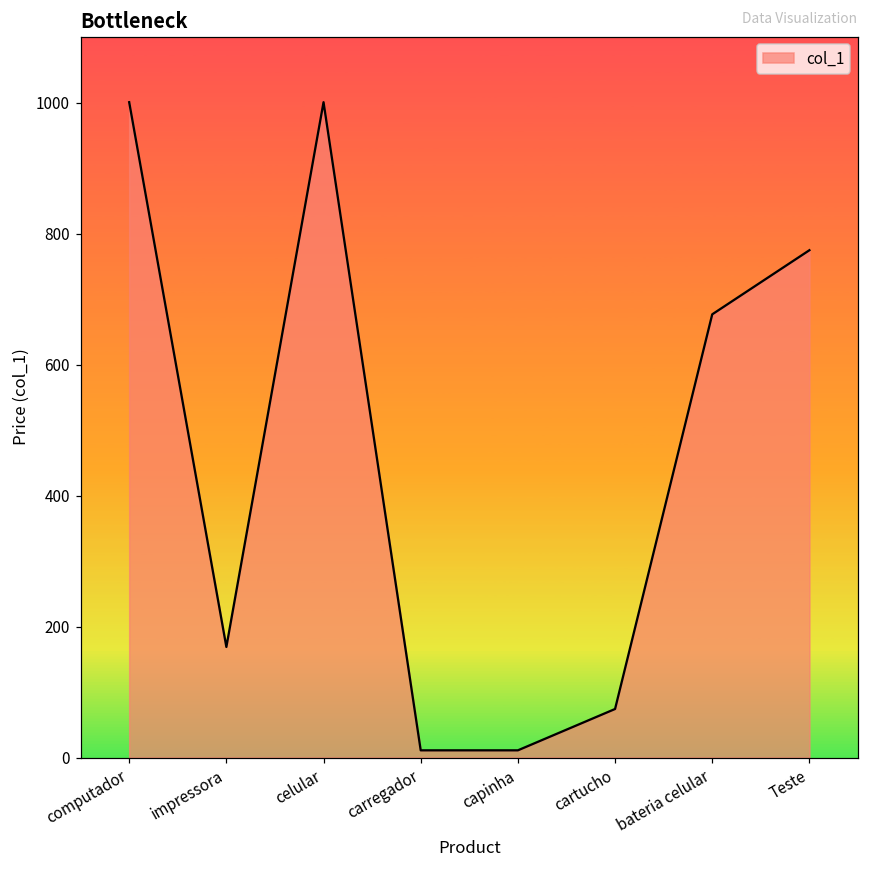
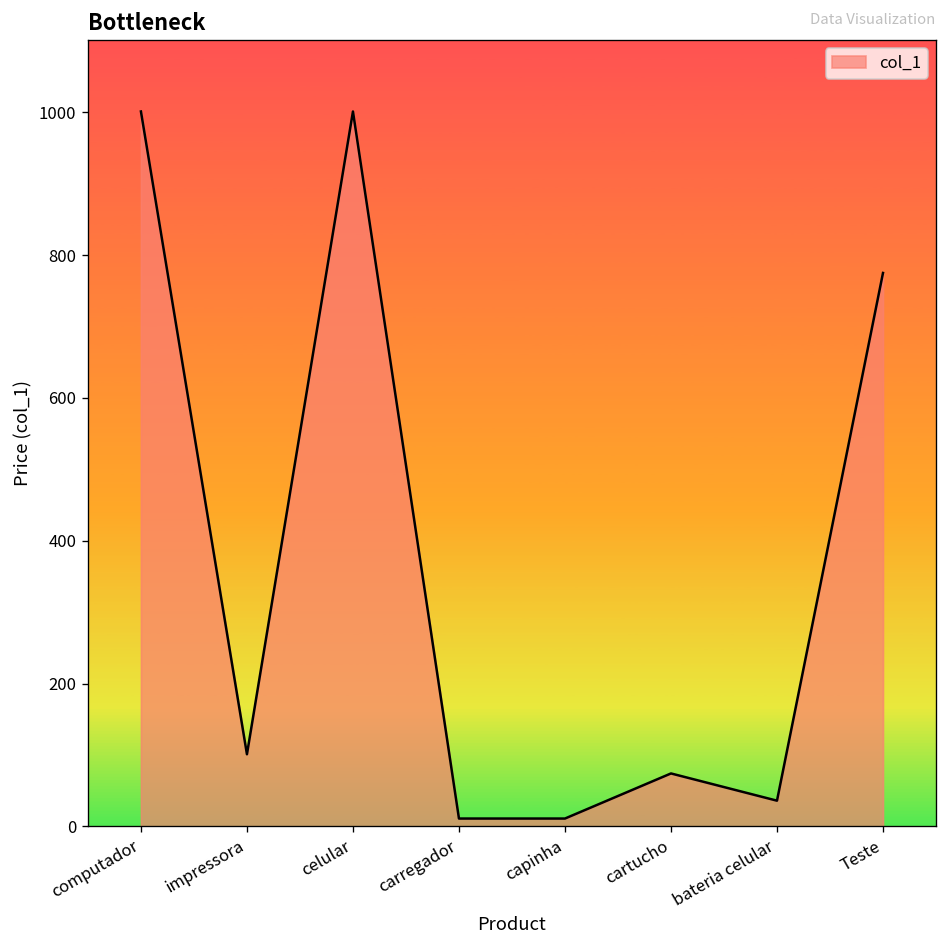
impressora: 170 -> 100
bateria celular: 680 -> 40
